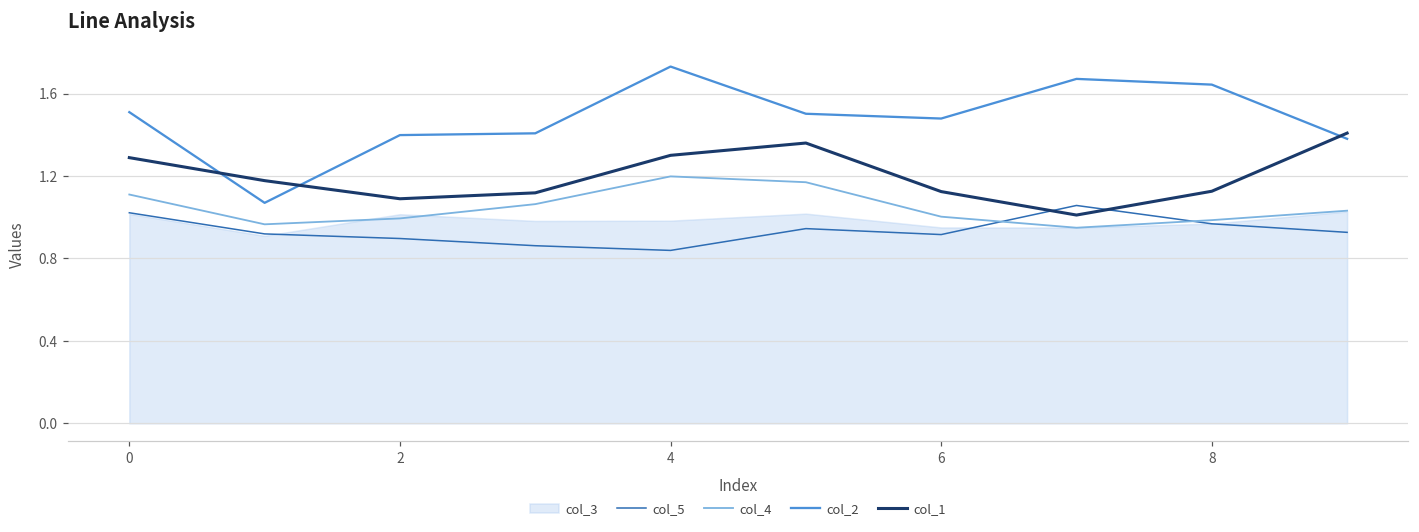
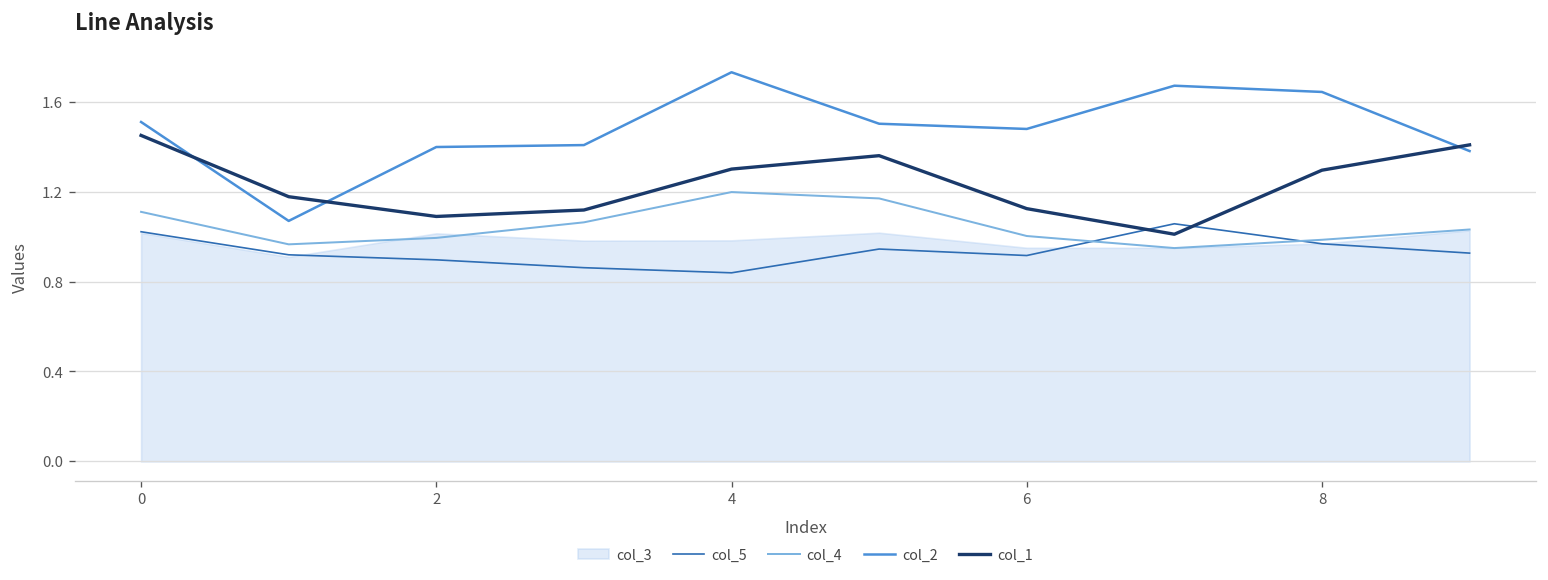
col_1, 0: 1.29 -> 1.45
col_1, 8: 1.13 -> 1.30
